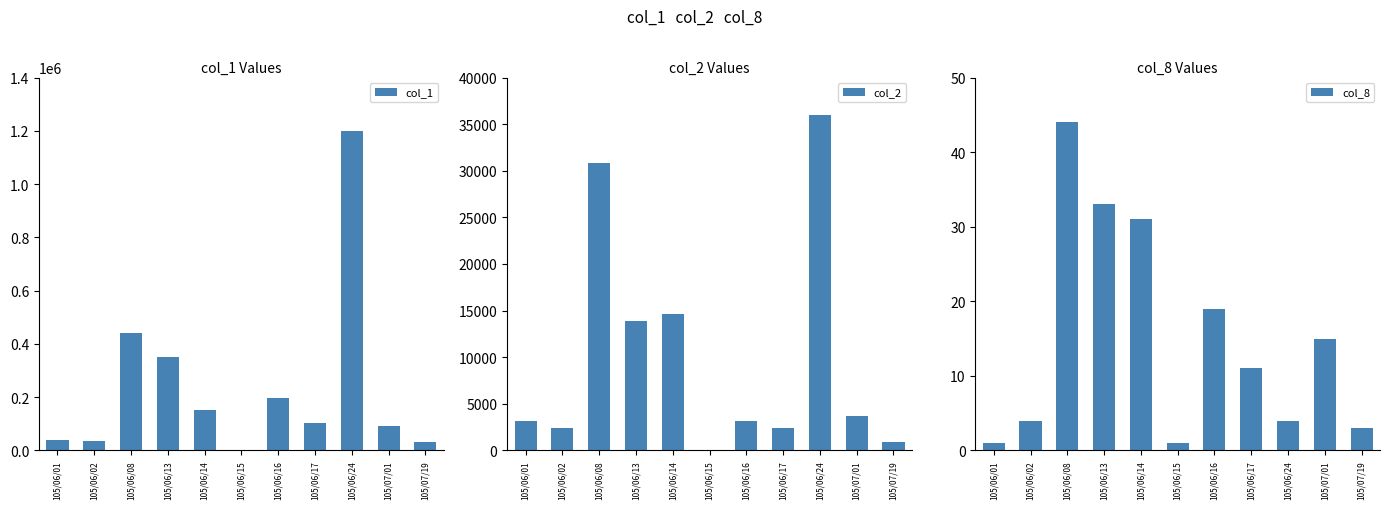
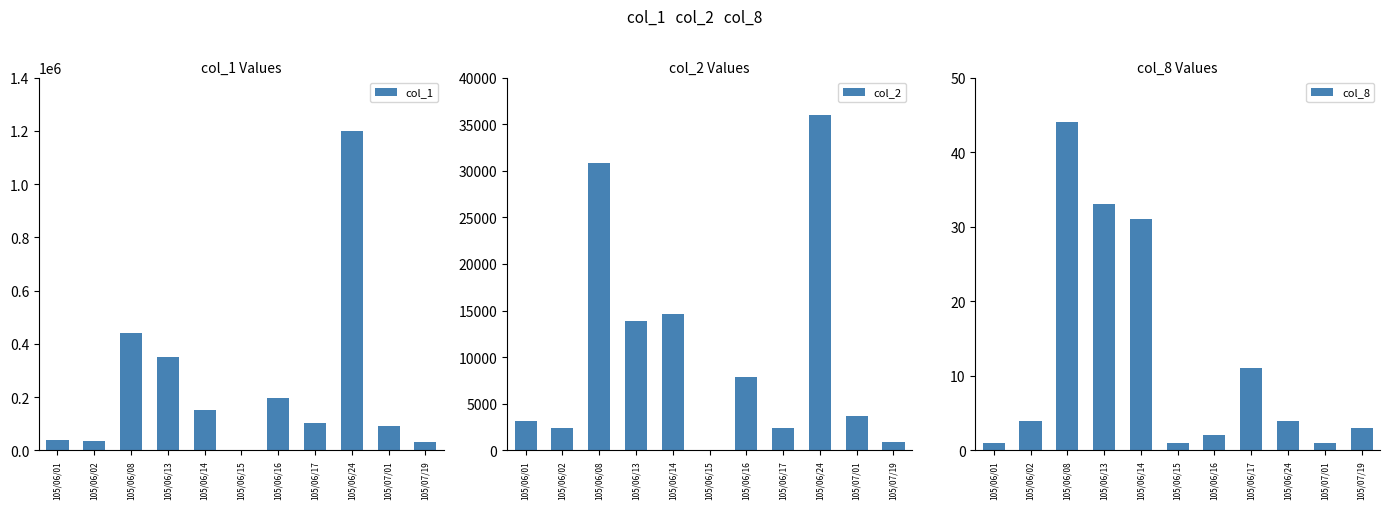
col_2 Values, 105/06/16: 3000 -> 8000
col_8 Values, 105/06/16: 19 -> 2
col_8 Values, 105/07/01: 15 -> 1
